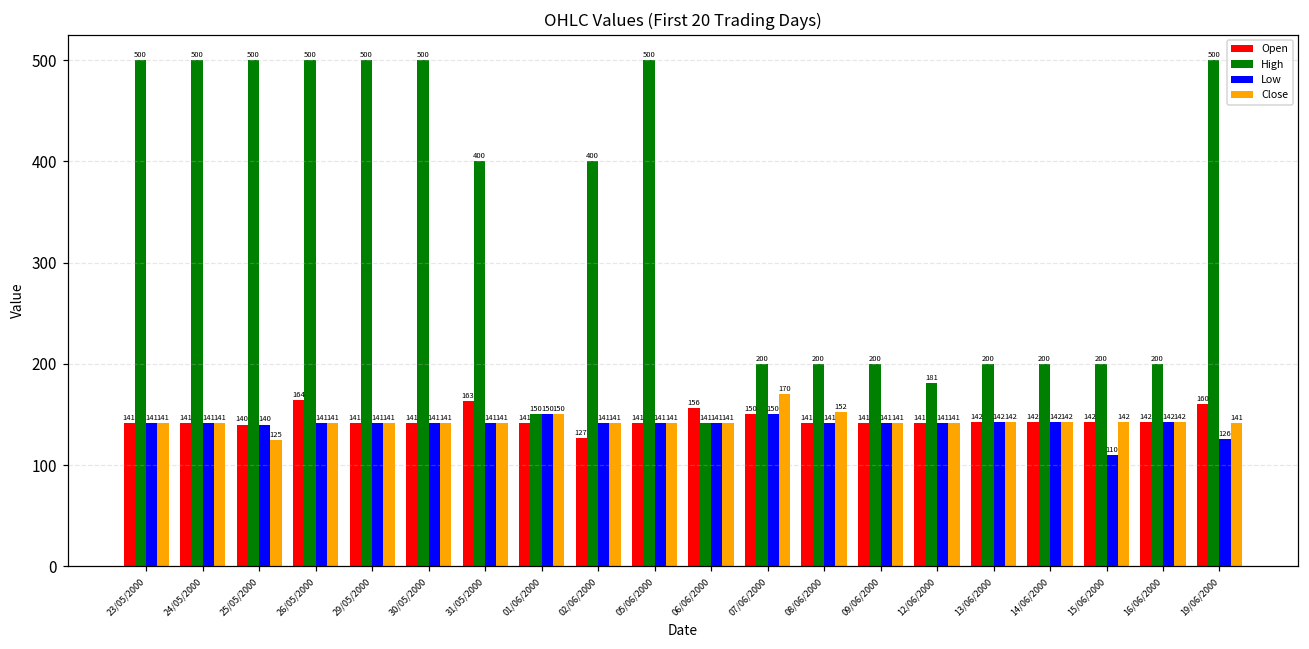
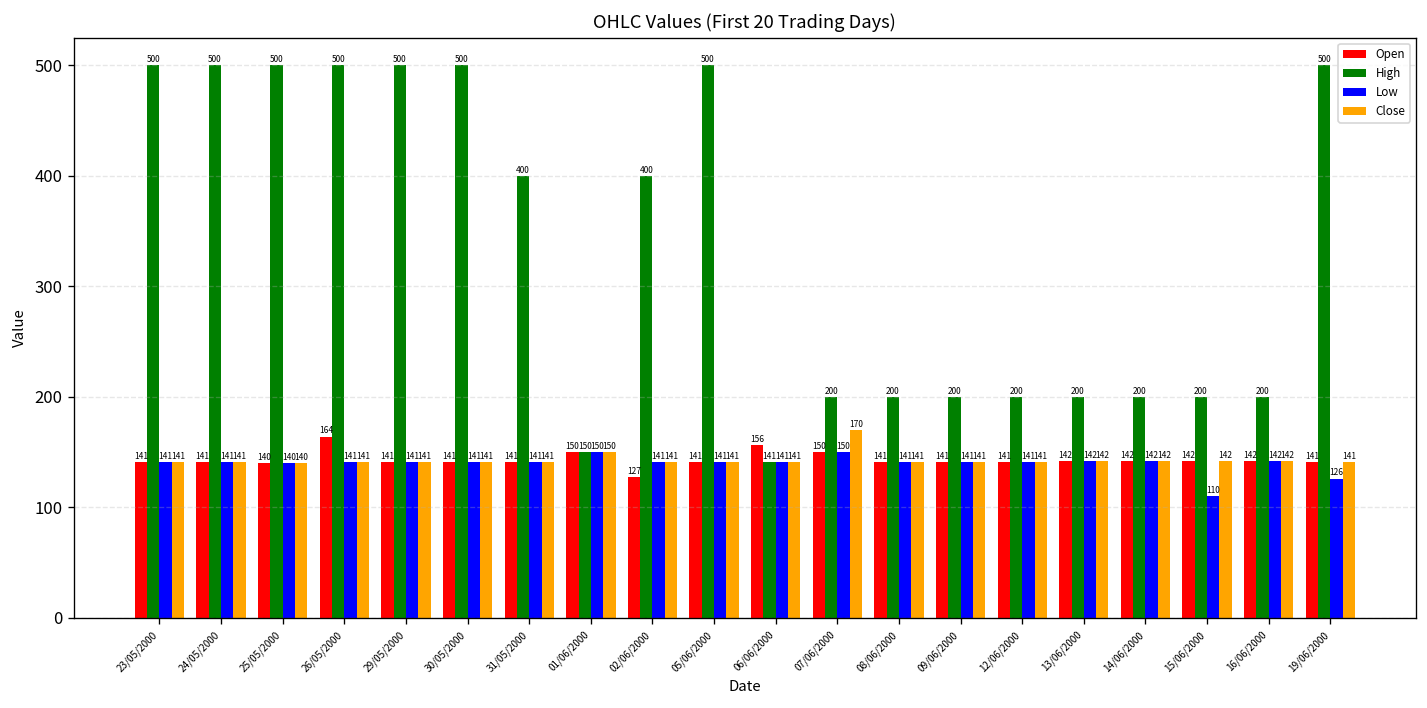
Close, 25/05/2000: 125 -> 140
Open, 31/05/2000: 163 -> 141
Open, 01/06/2000: 141 -> 150
Close, 08/06/2000: 152 -> 141
High, 12/06/2000: 181 -> 200
Open, 19/06/2000: 160 -> 141
